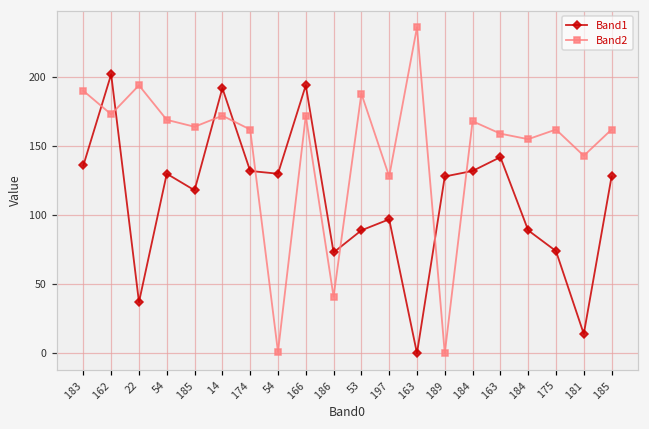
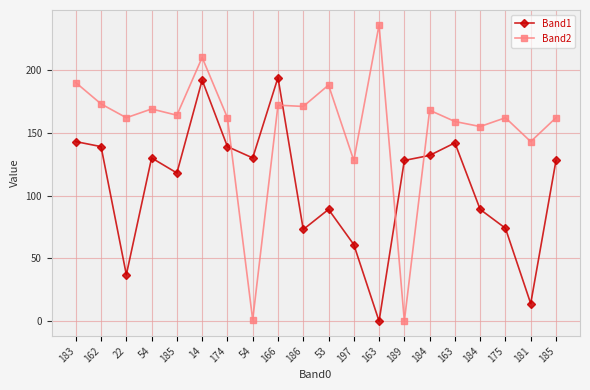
Band1, 183: 136 -> 143
Band1, 162: 202 -> 139
Band2, 22: 194 -> 162
Band2, 14: 172 -> 210
Band1, 174: 132 -> 139
Band2, 186: 41 -> 171
Band1, 197: 97 -> 61
